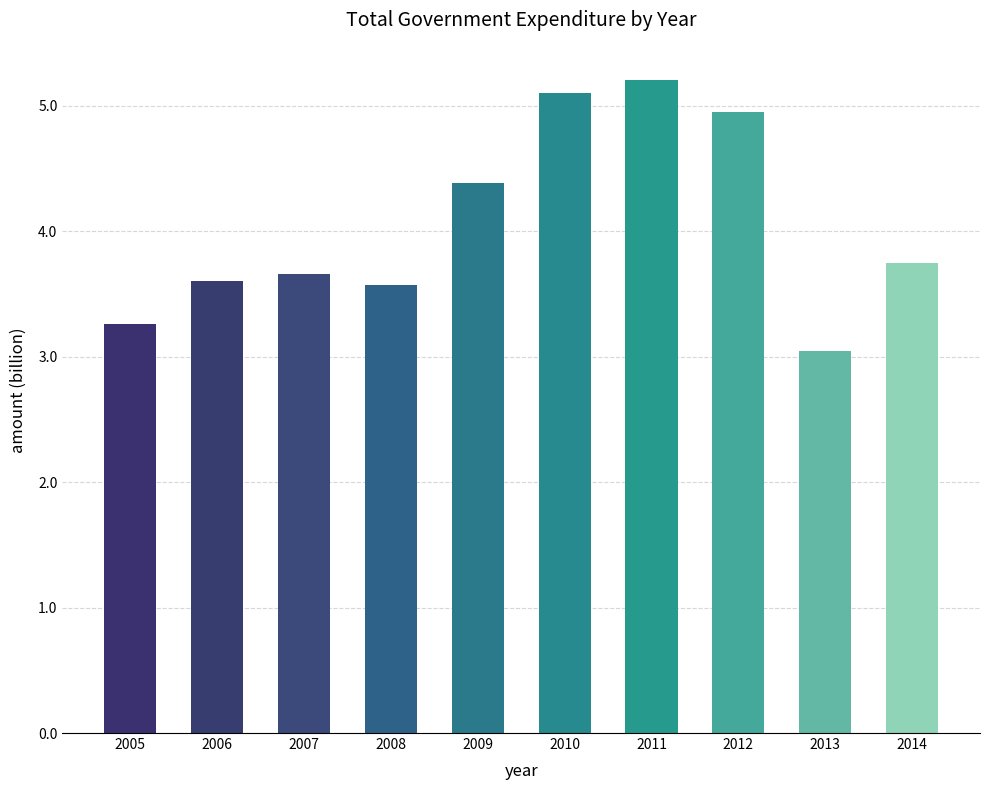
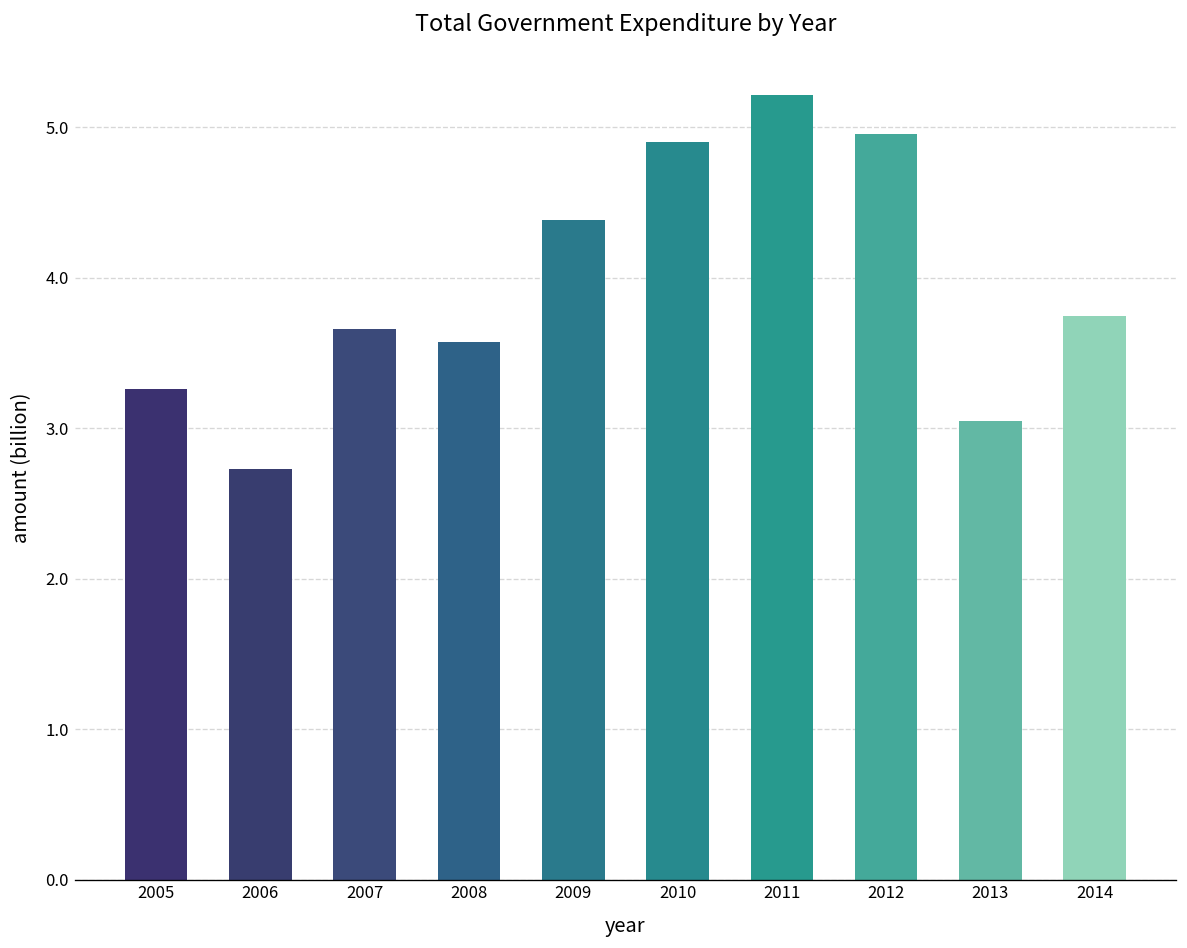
2006: 3.60 -> 2.73
2010: 5.10 -> 4.90
